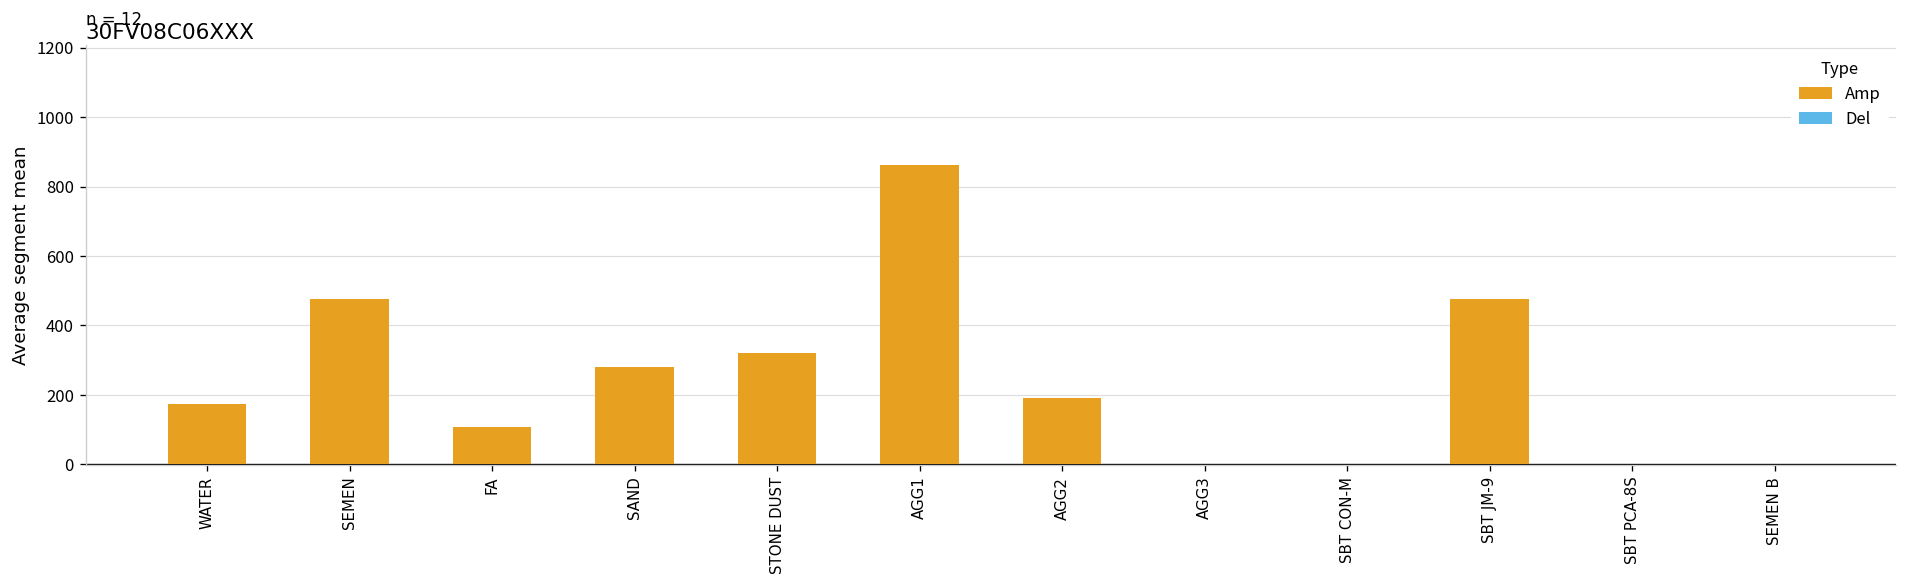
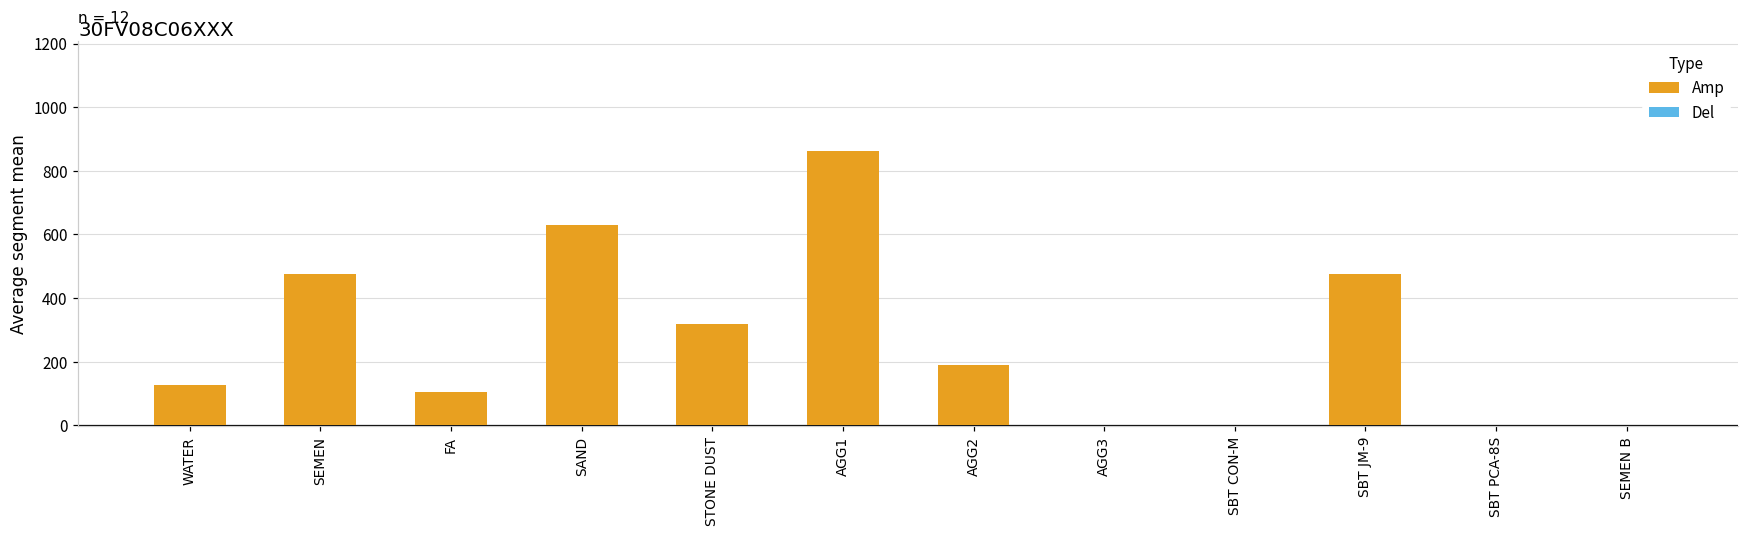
Amp, WATER: 170 -> 130
Amp, SAND: 280 -> 630
